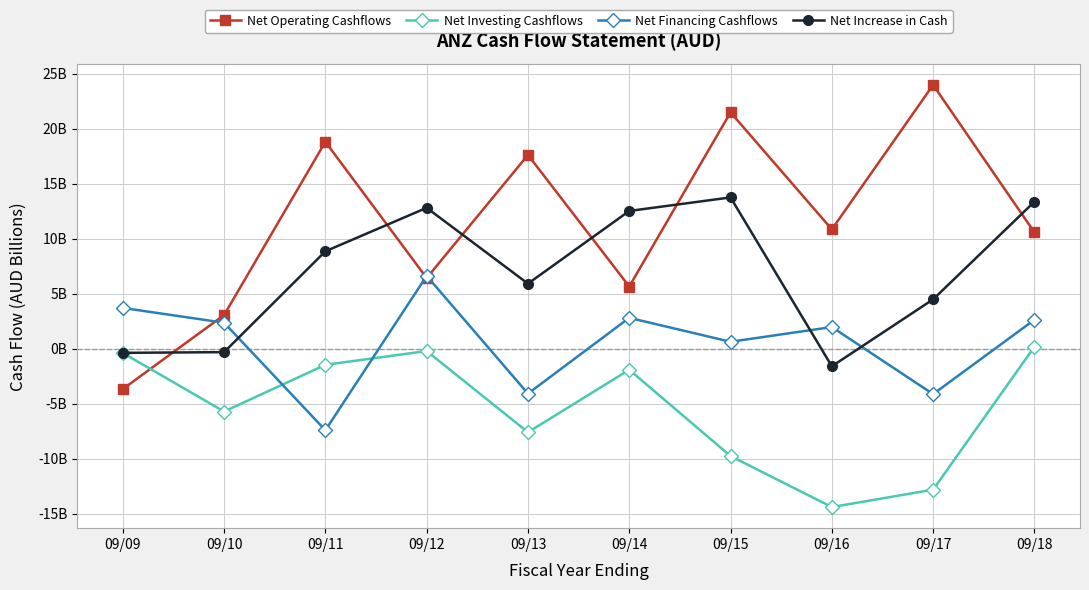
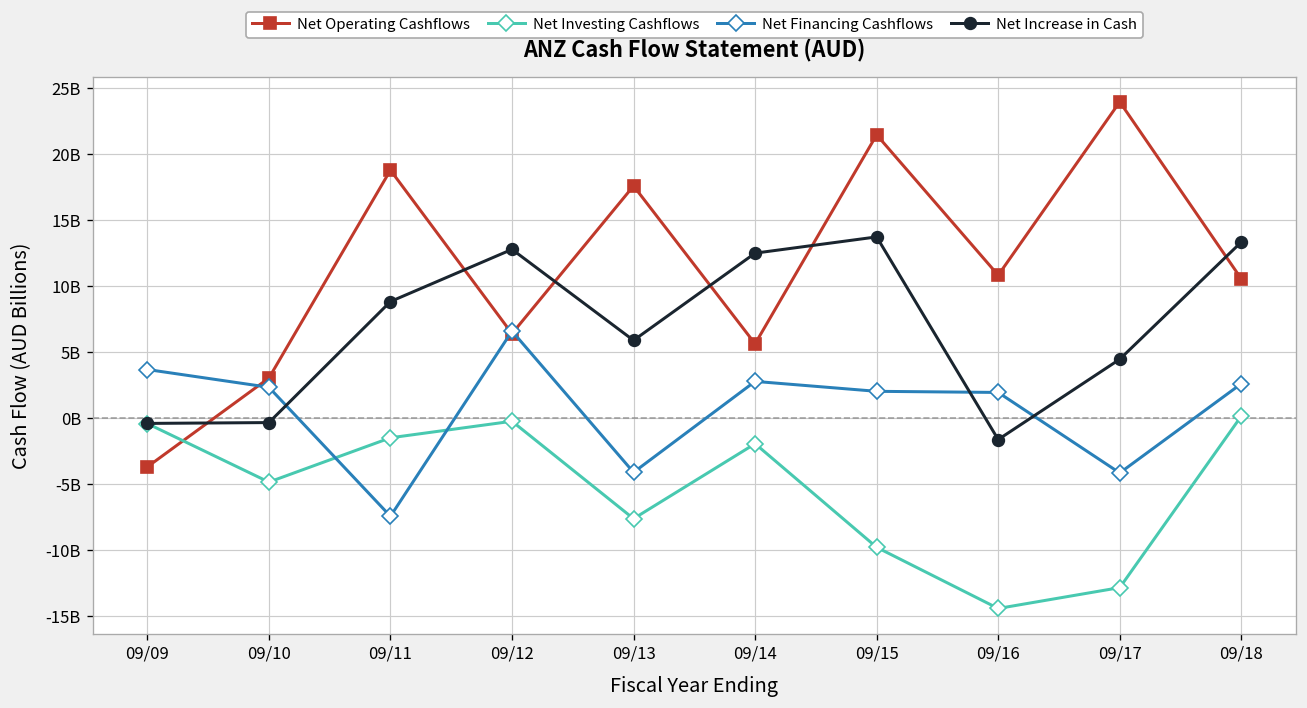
Net Investing Cashflows, 09/10: -5700000000 -> -4800000000
Net Financing Cashflows, 09/15: 600000000 -> 2000000000
